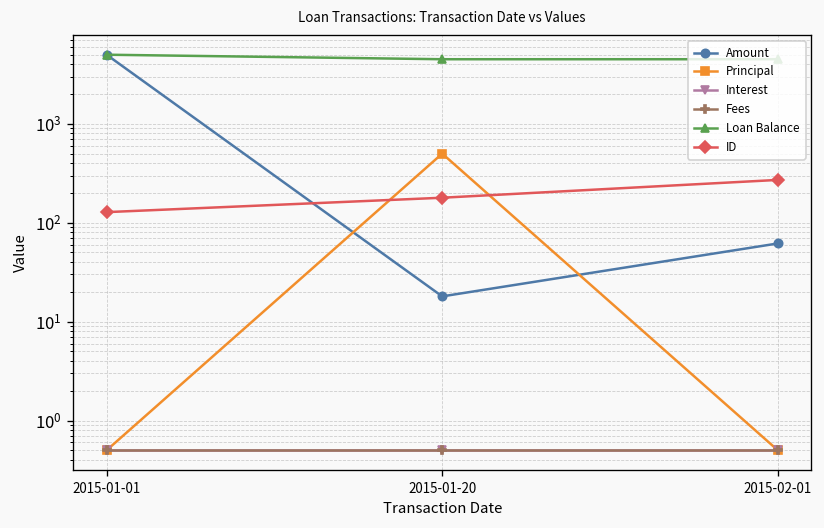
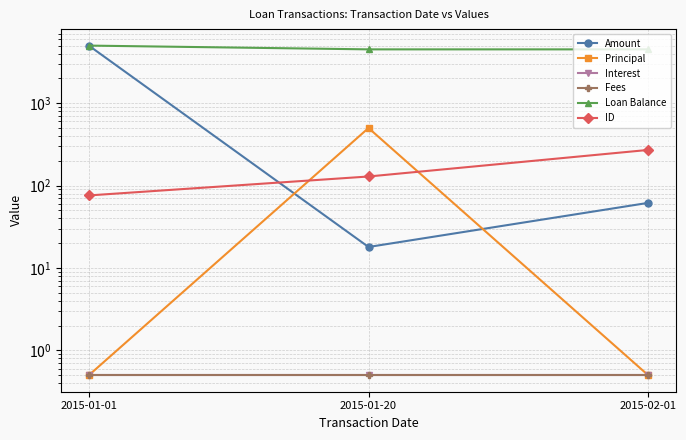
ID, 2015-01-01: 130 -> 80
ID, 2015-01-20: 180 -> 130
